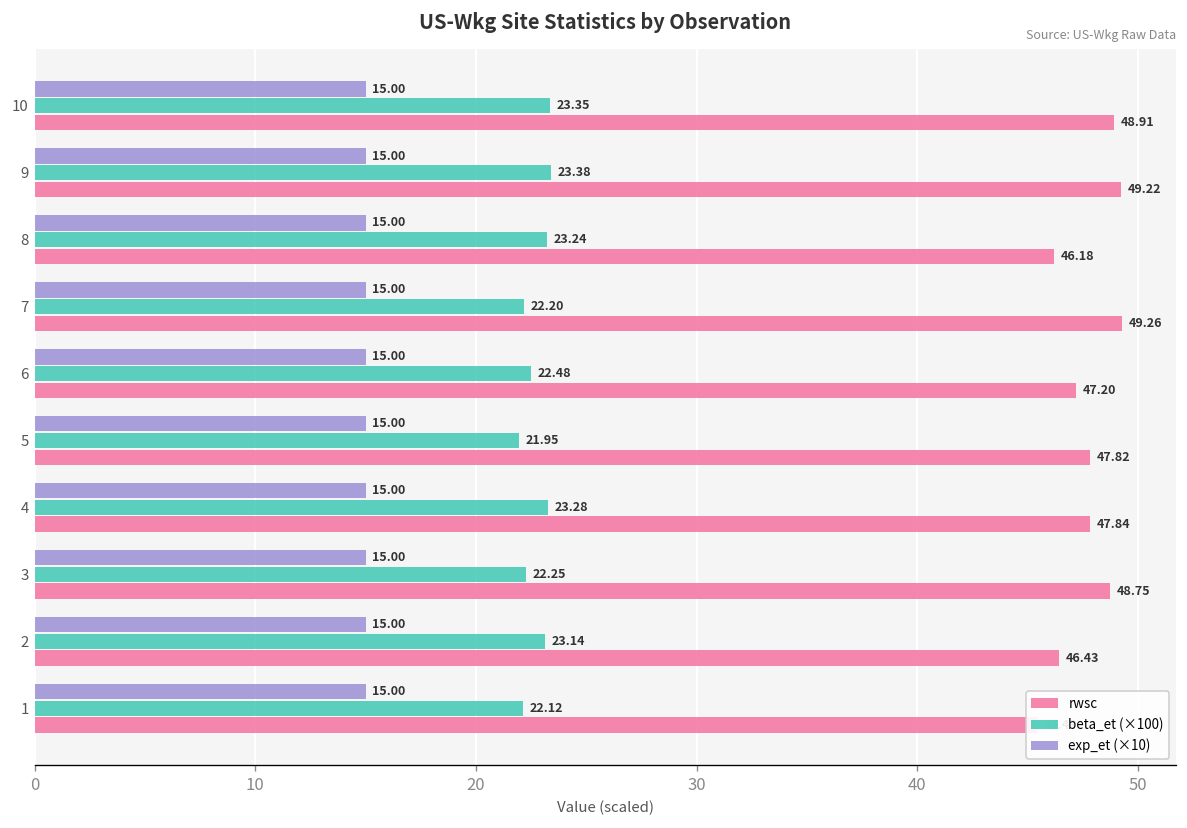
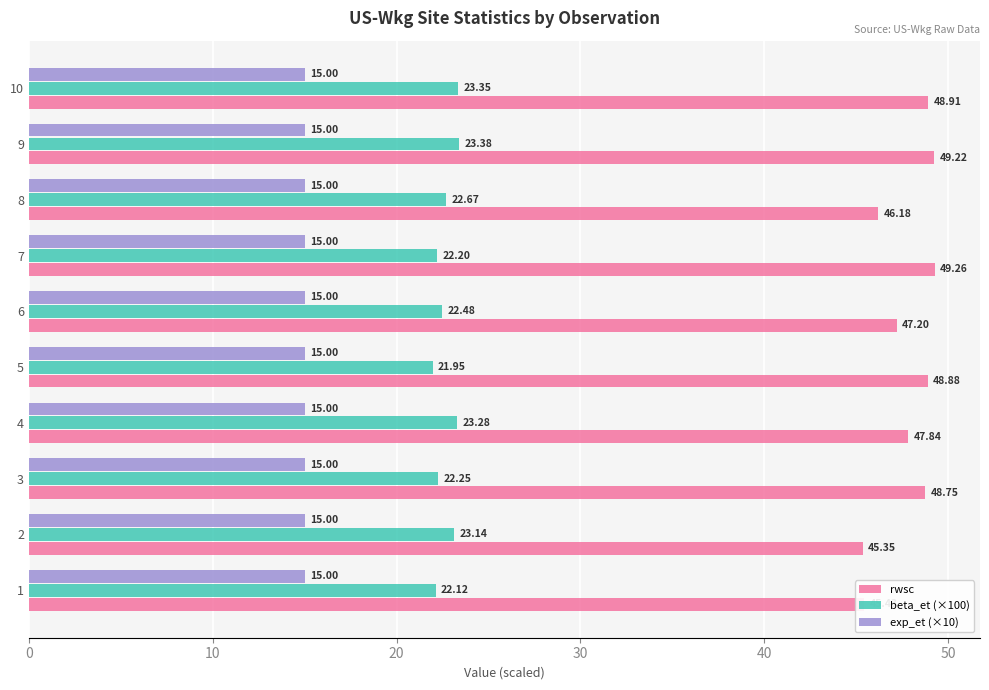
beta_et (×100), 8: 23.24 -> 22.67
rwsc, 5: 47.82 -> 48.88
rwsc, 2: 46.43 -> 45.35
